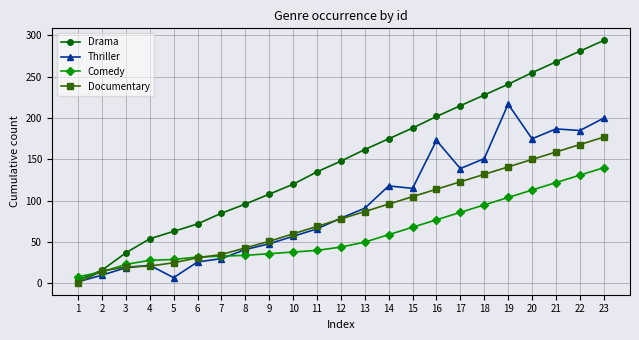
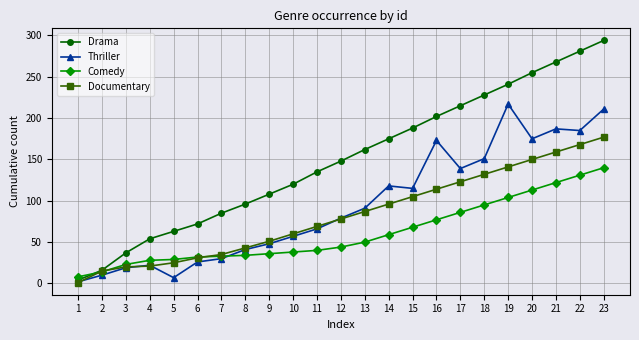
Thriller, 23: 200 -> 210
